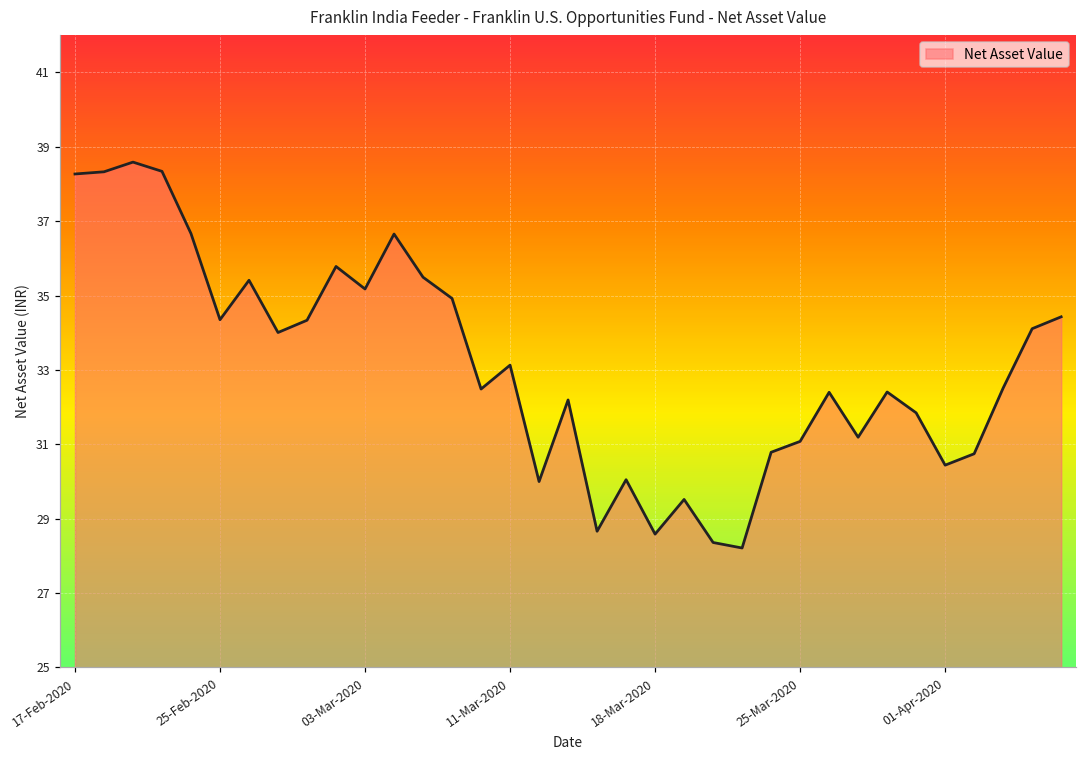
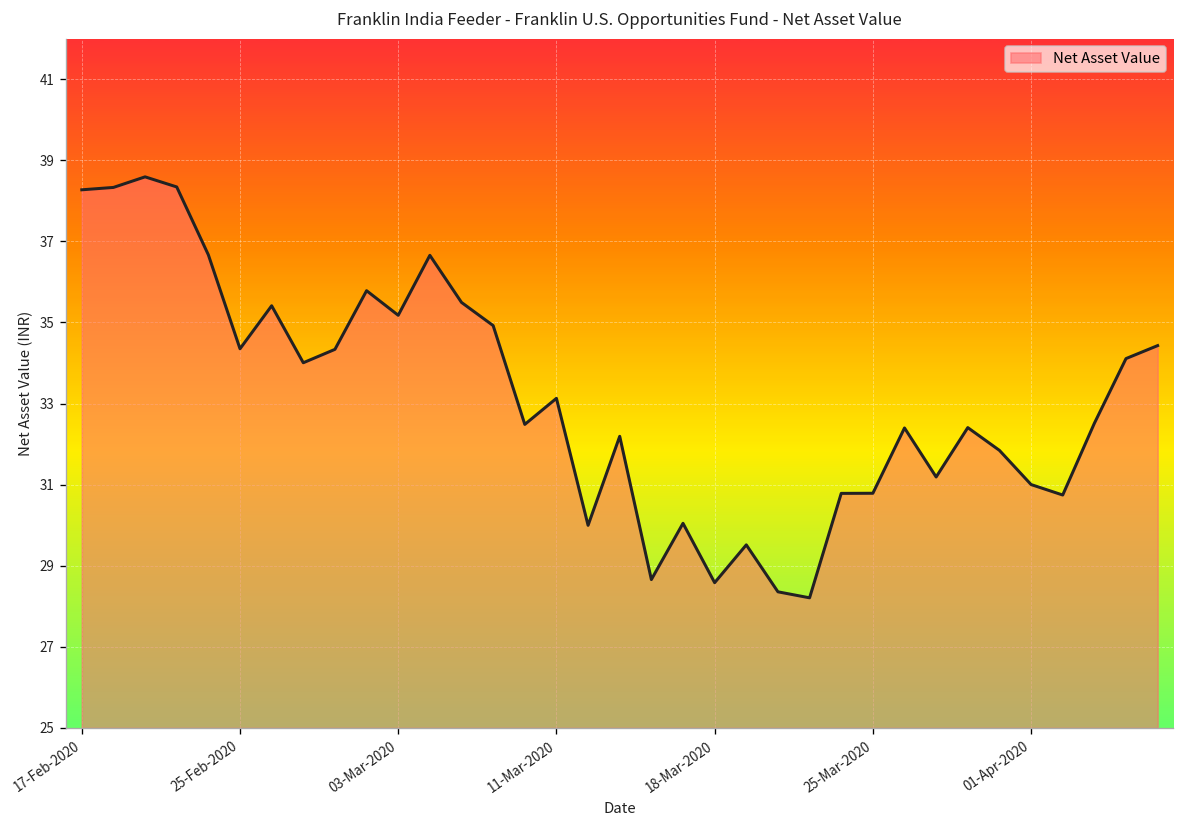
25-Mar-2020: 31.1 -> 30.8
01-Apr-2020: 30.4 -> 31.0
